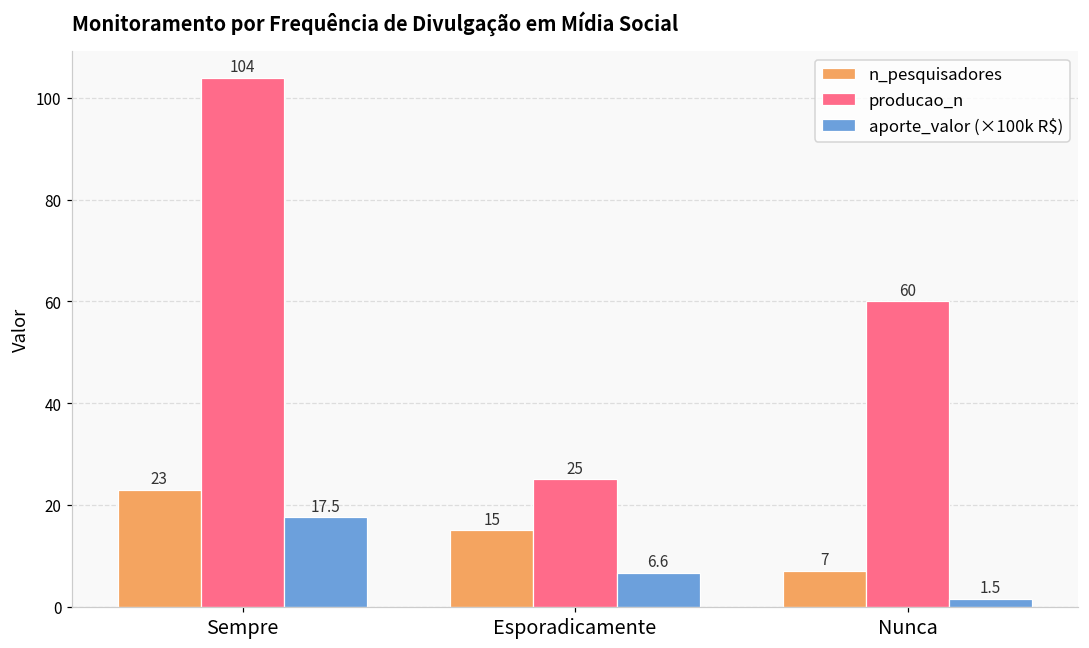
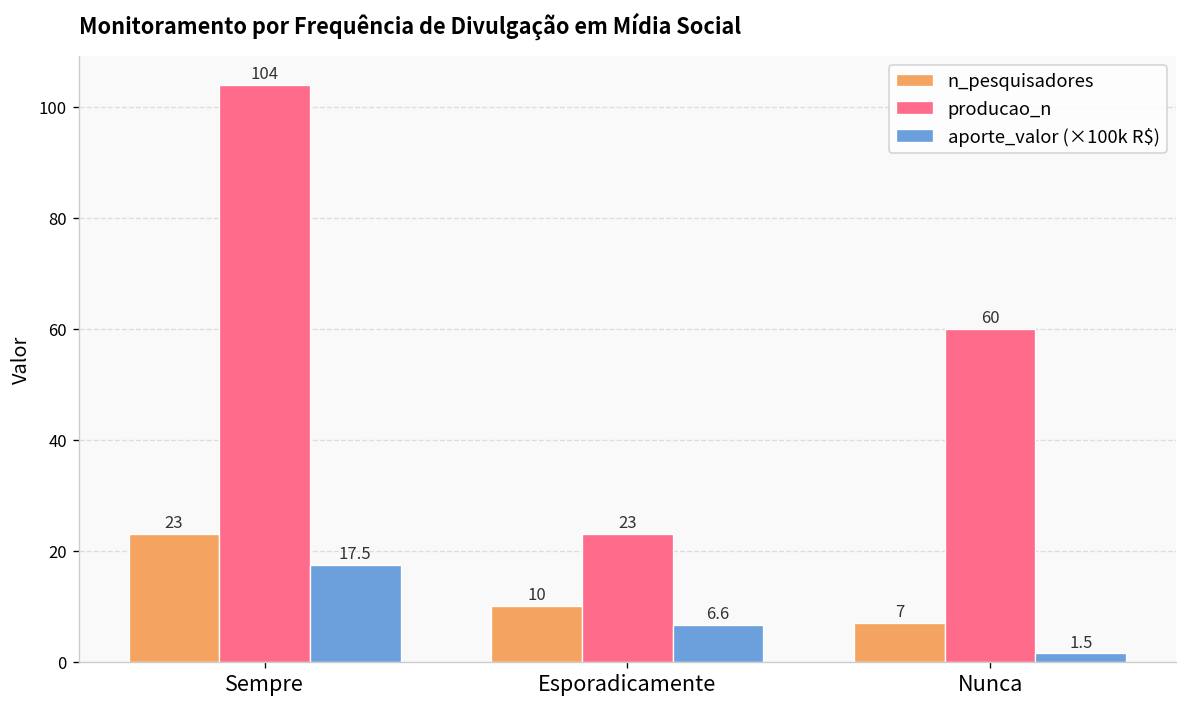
n_pesquisadores, Esporadicamente: 15 -> 10
producao_n, Esporadicamente: 25 -> 23
